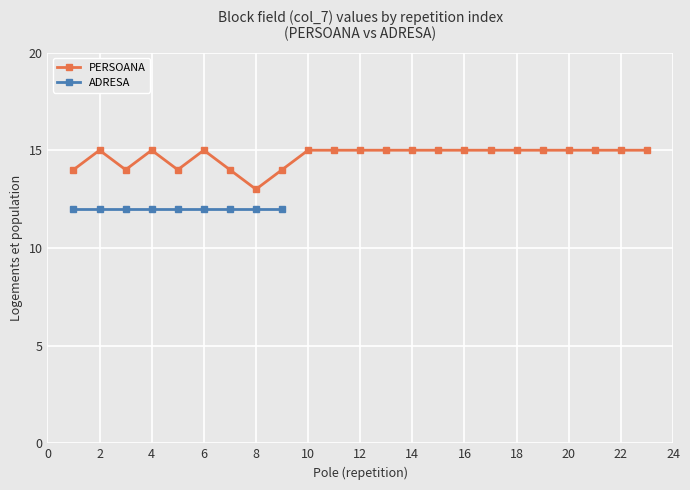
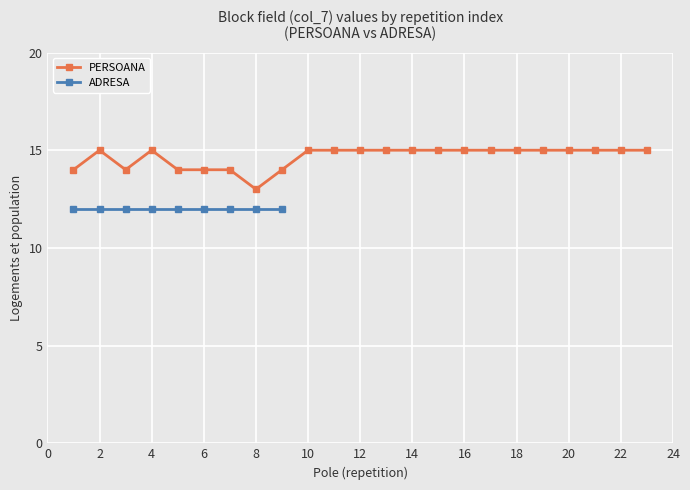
PERSOANA, 6: 15 -> 14
